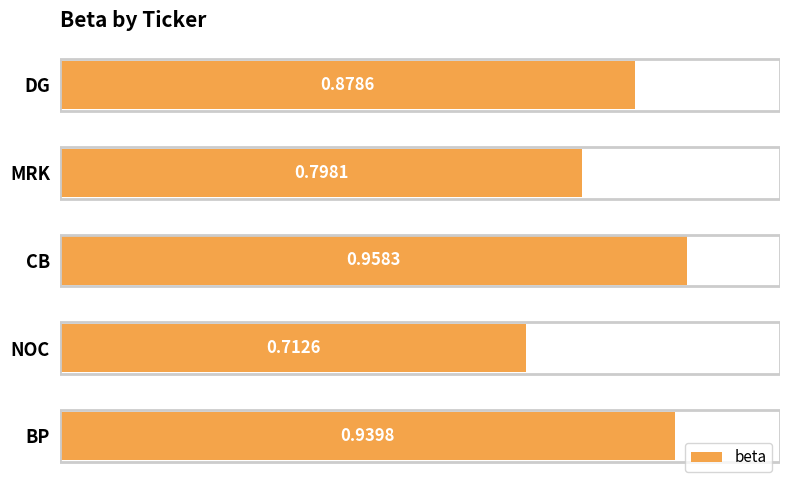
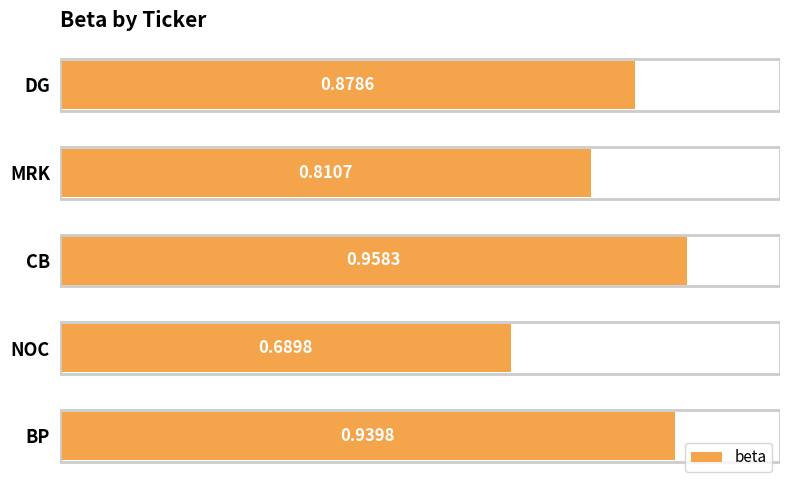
MRK: 0.7981 -> 0.8107
NOC: 0.7126 -> 0.6898
